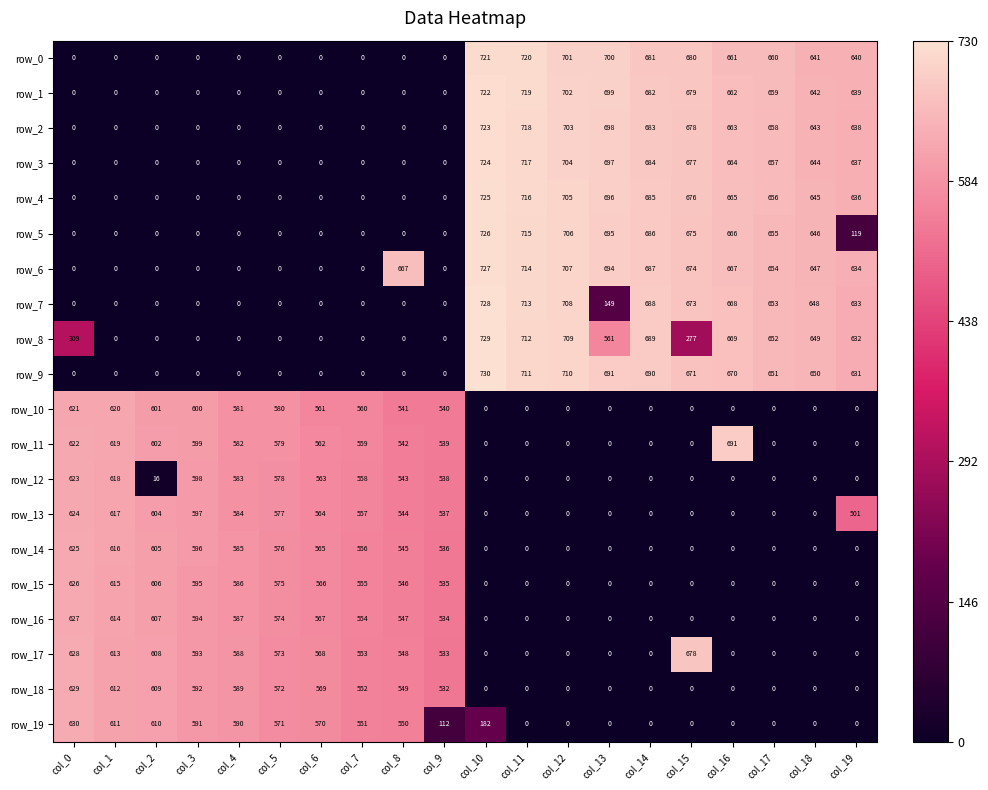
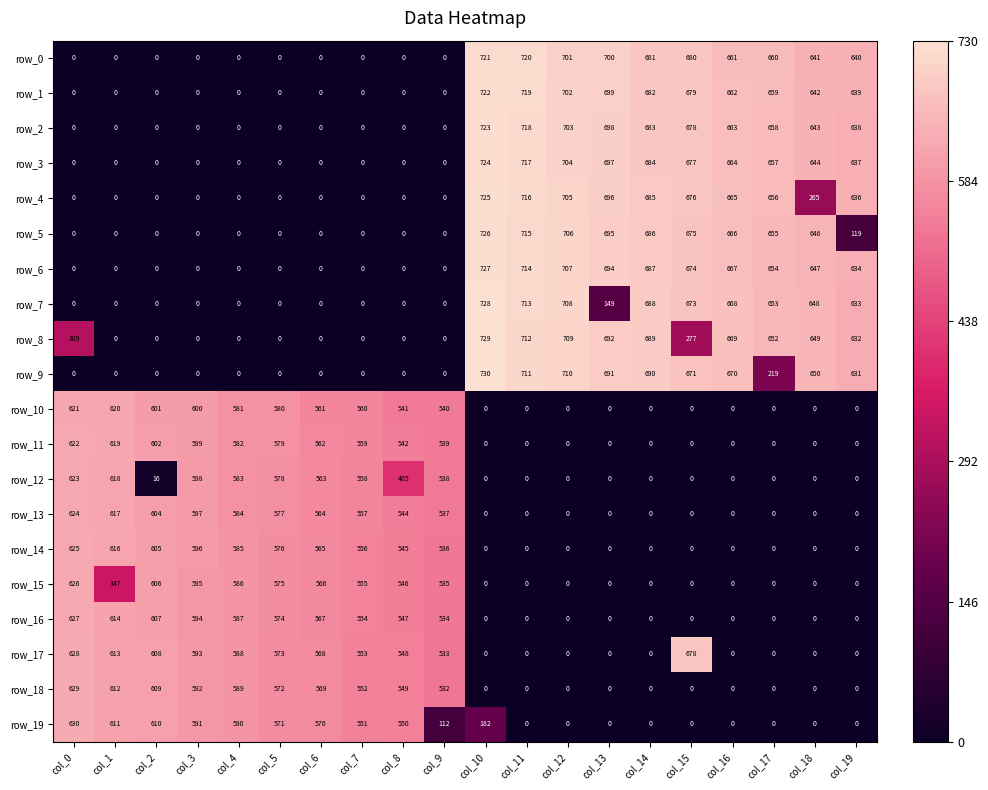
row_4, col_18: 645 -> 265
row_6, col_8: 667 -> 0
row_8, col_13: 561 -> 692
row_9, col_17: 651 -> 219
row_11, col_16: 691 -> 0
row_12, col_8: 543 -> 405
row_13, col_19: 501 -> 0
row_15, col_1: 615 -> 347
